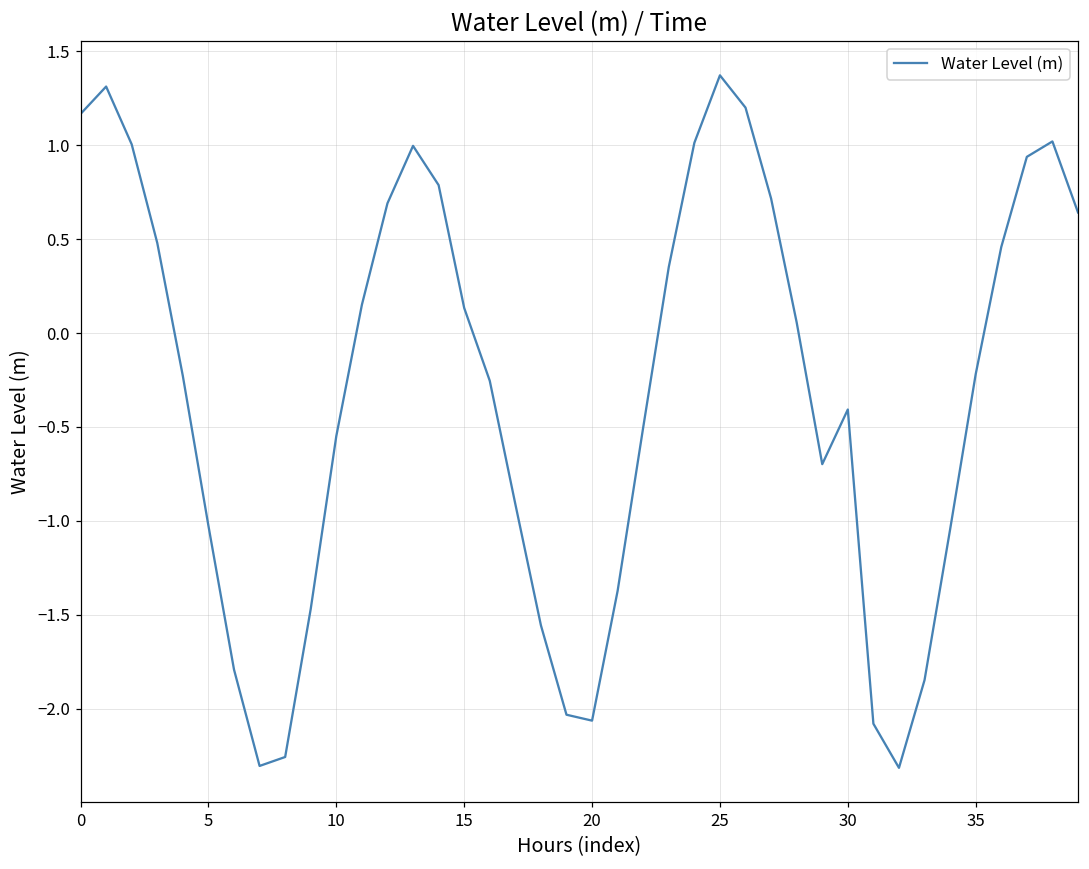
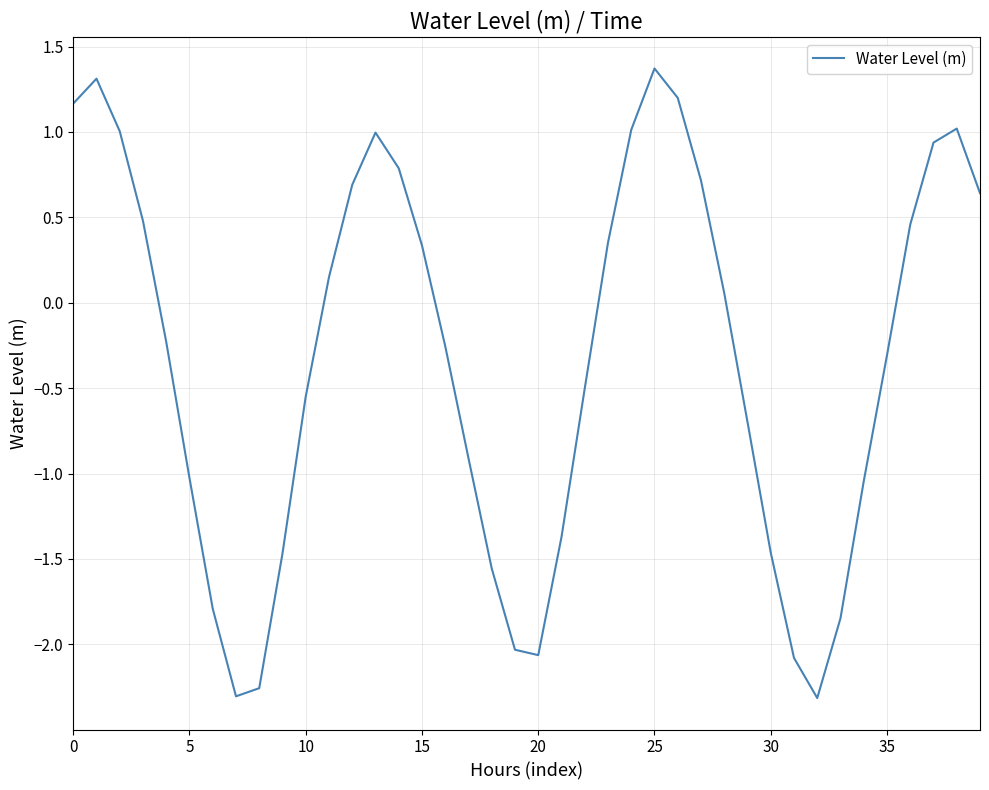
15: 0.13 -> 0.34
30: -0.41 -> -1.46
35: -0.22 -> -0.31
